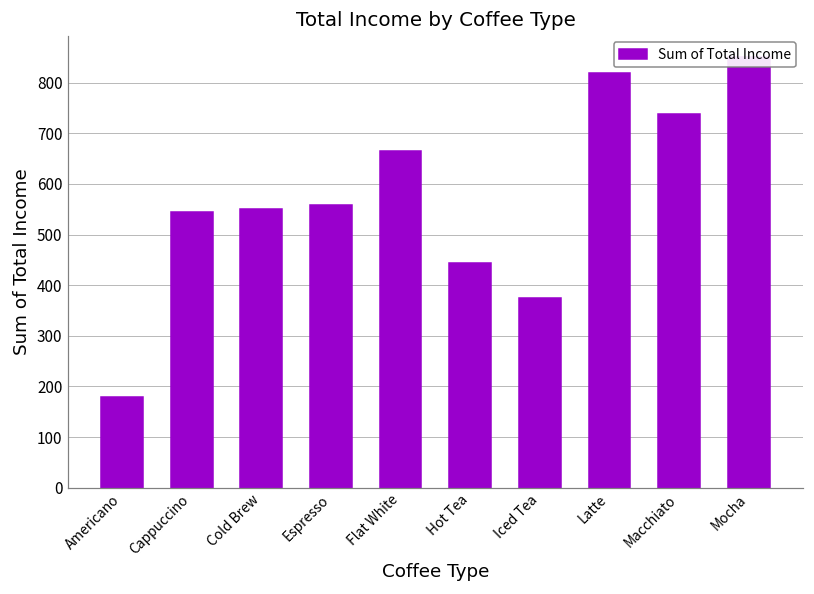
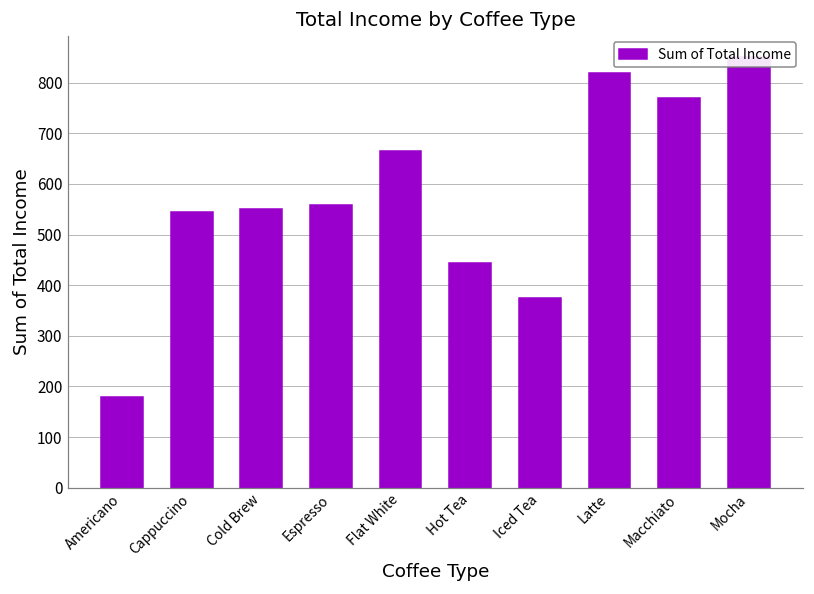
Macchiato: 740 -> 770
